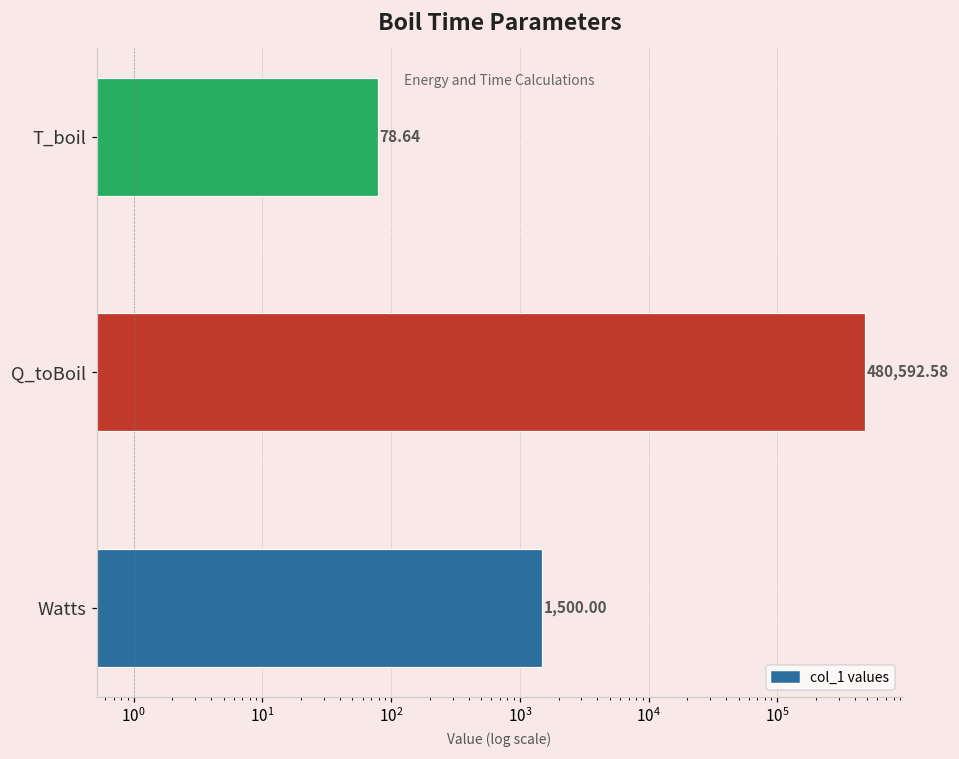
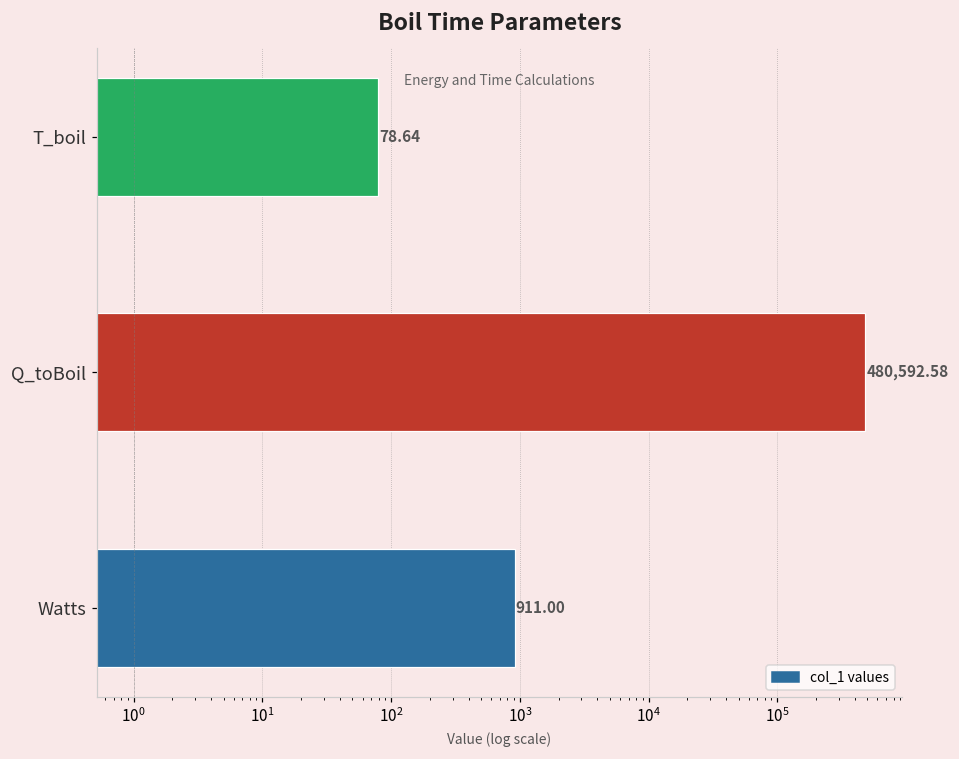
Watts: 1,500.00 -> 911.00
